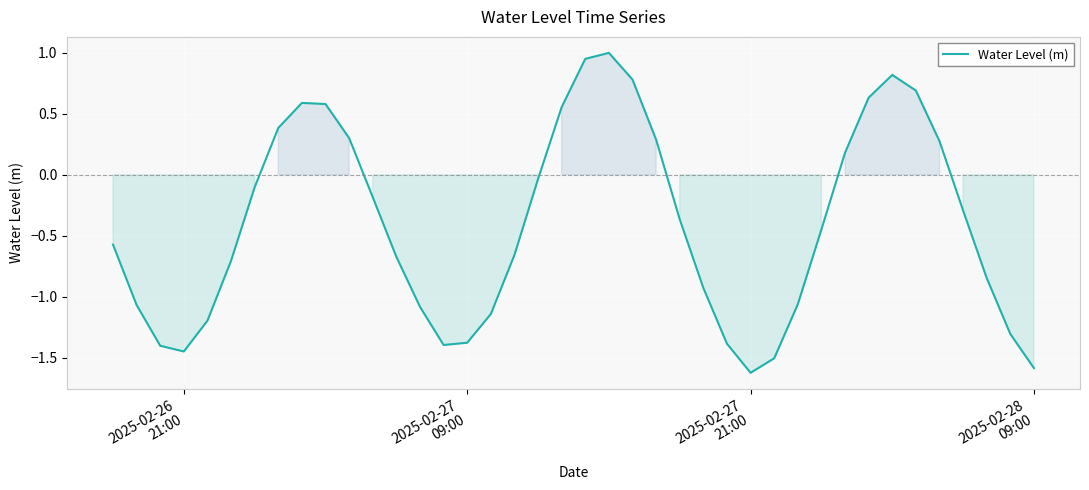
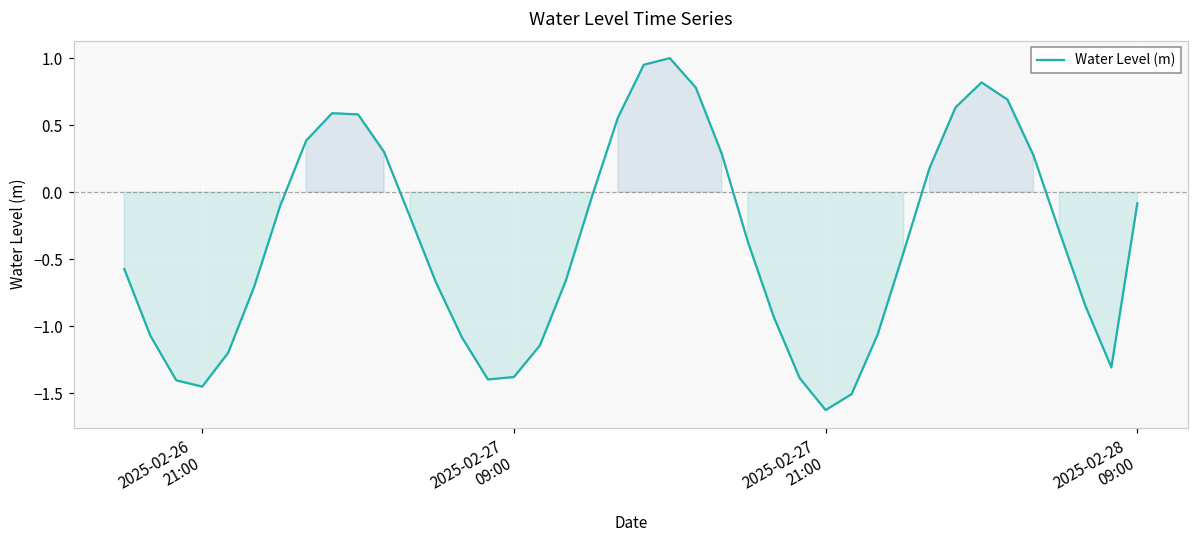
2025-02-28 09:00: -1.59 -> -0.08
